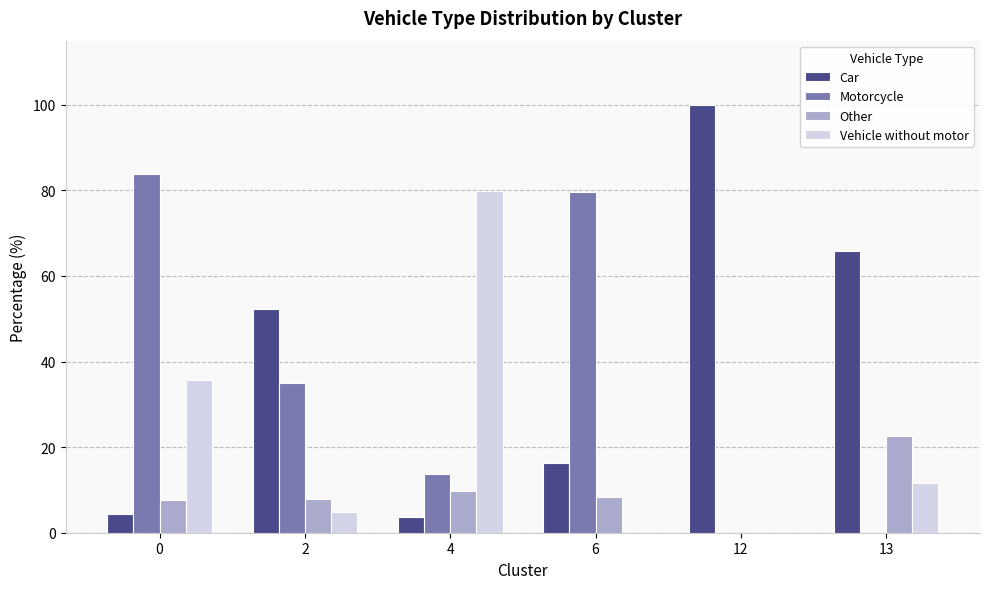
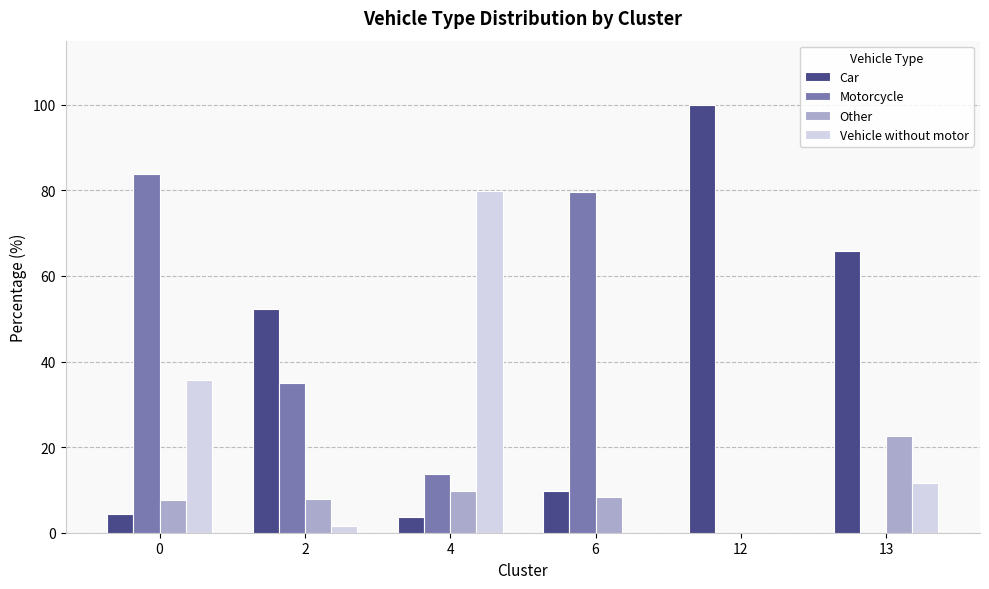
Vehicle without motor, 2: 5 -> 2
Car, 6: 16 -> 10
